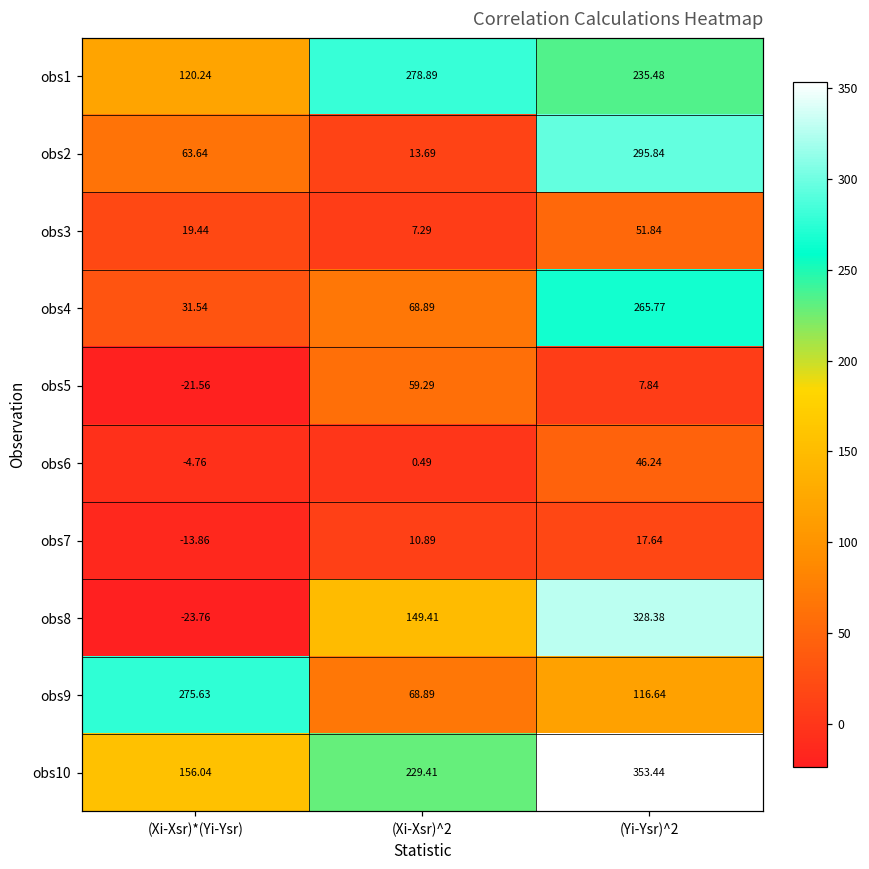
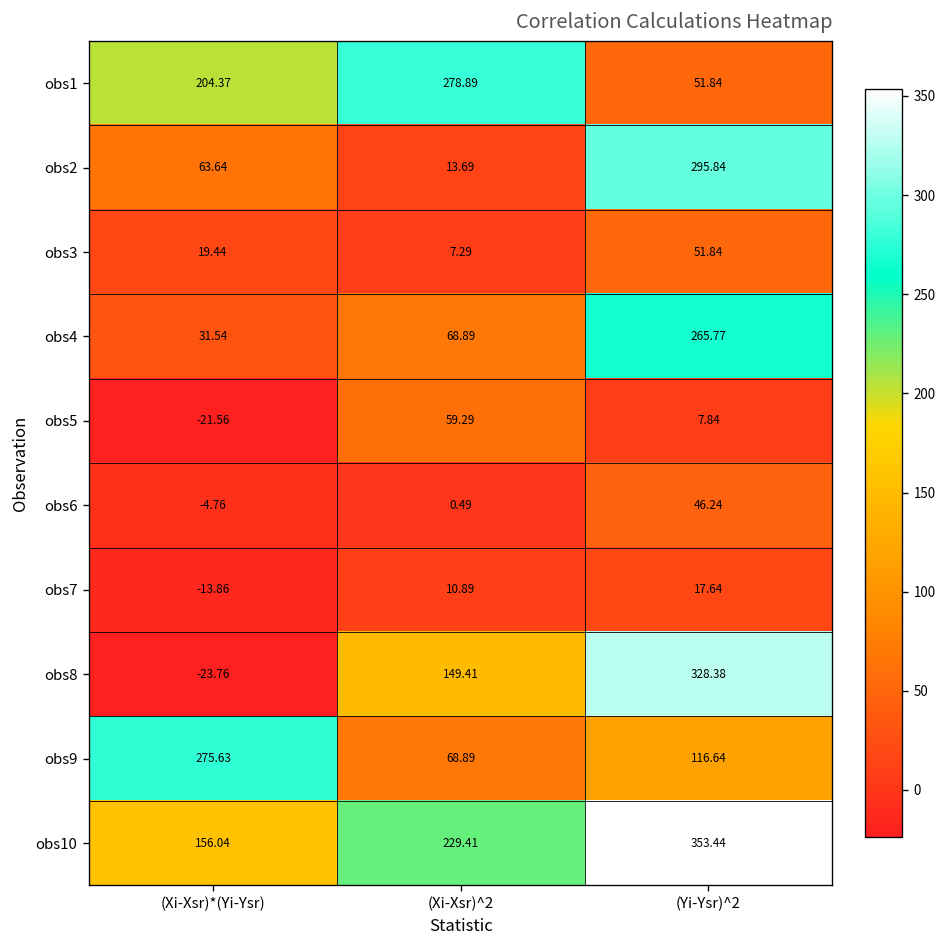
obs1, (Xi-Xsr)*(Yi-Ysr): 120.24 -> 204.37
obs1, (Yi-Ysr)^2: 235.48 -> 51.84
